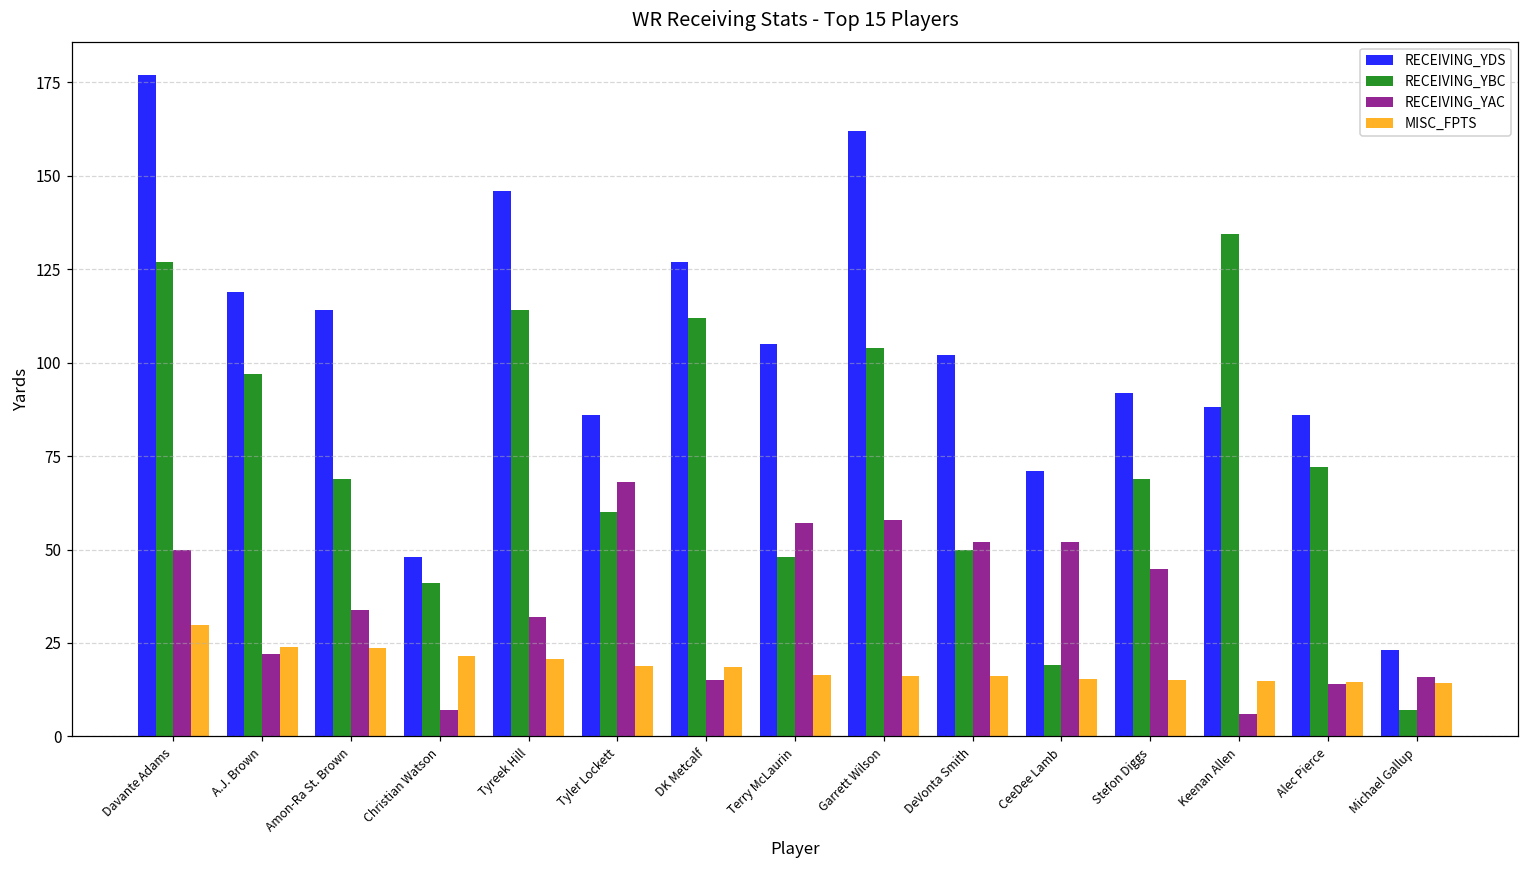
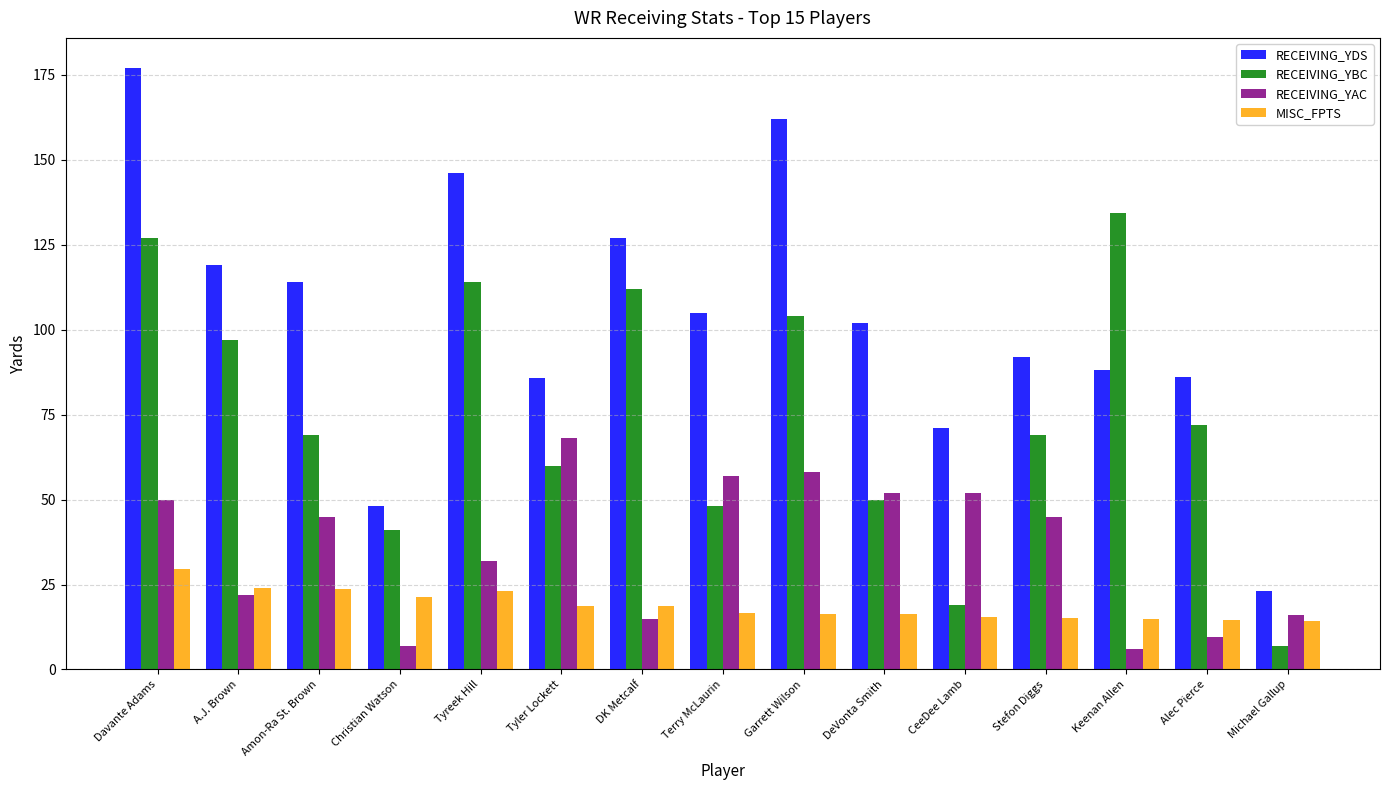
RECEIVING_YAC, Amon-Ra St. Brown: 34 -> 45
MISC_FPTS, Tyreek Hill: 21 -> 23
RECEIVING_YAC, Alec Pierce: 14 -> 10
